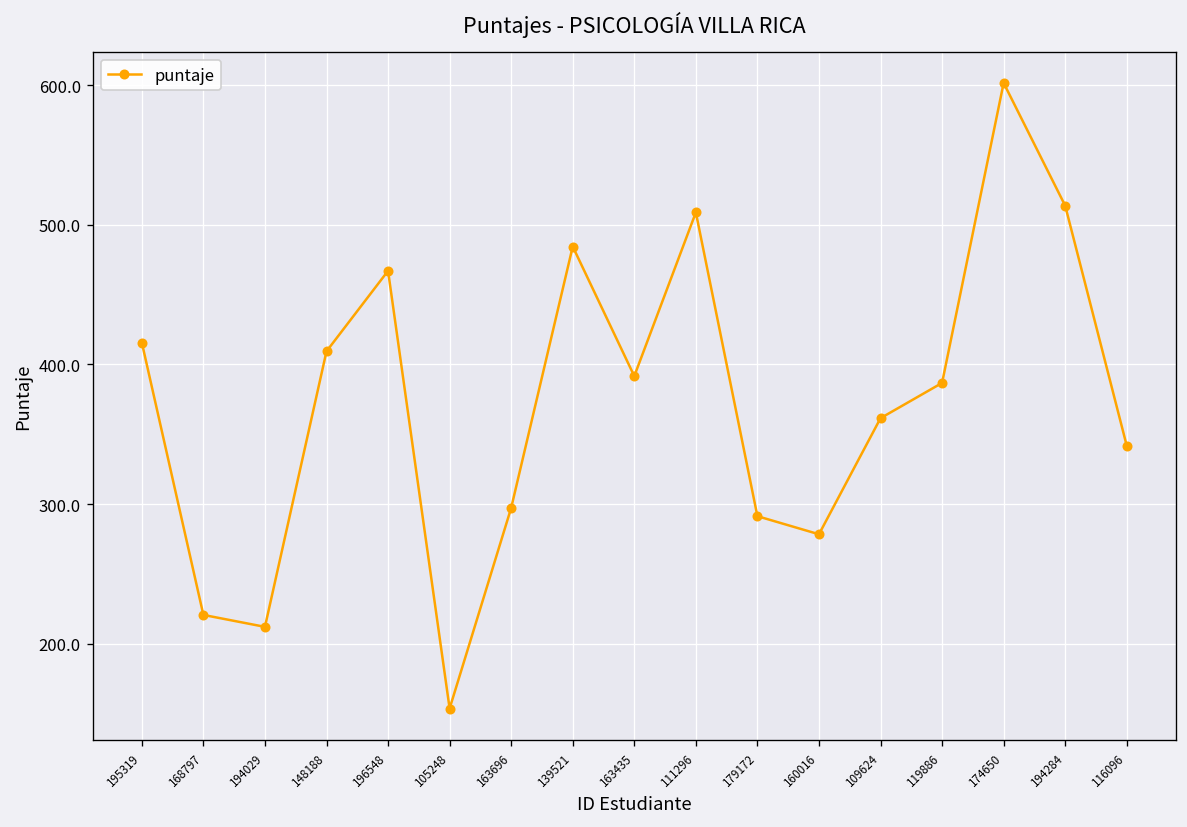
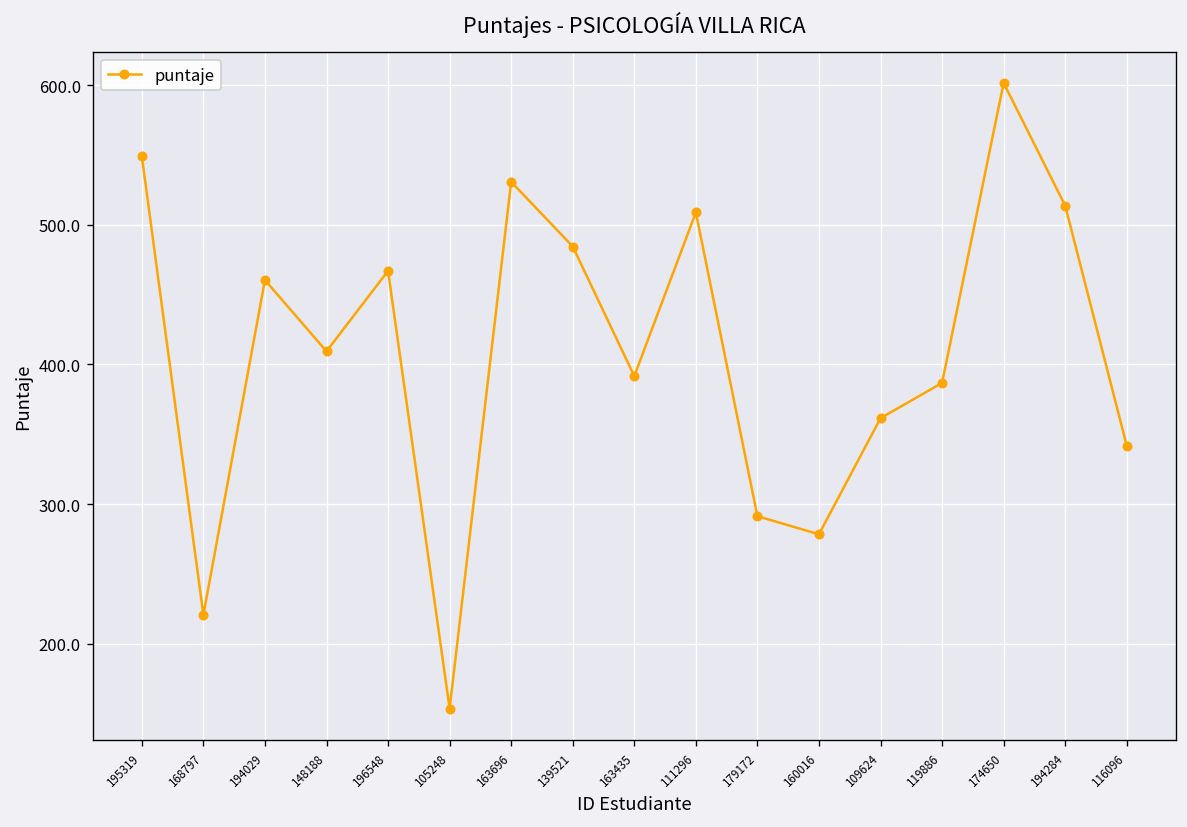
195319: 416 -> 549
194029: 212 -> 460
163696: 297 -> 531
